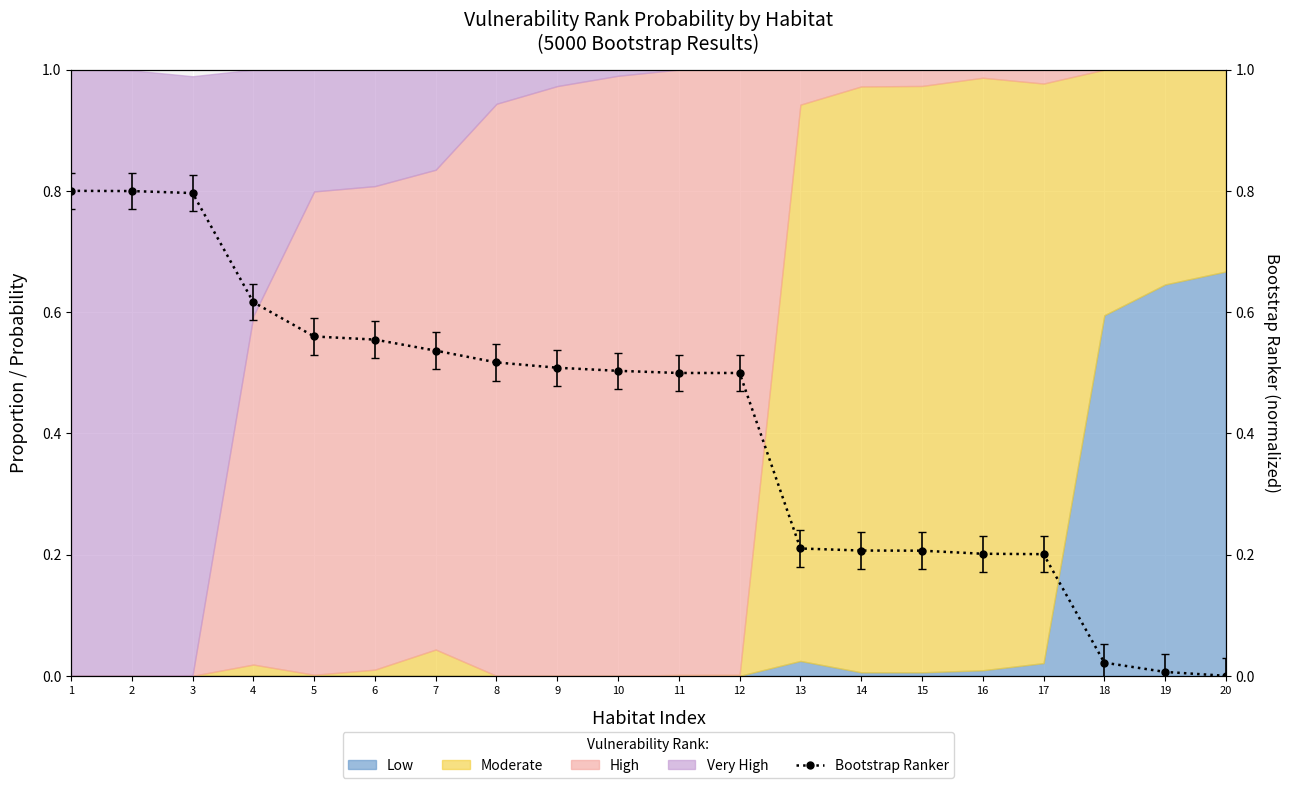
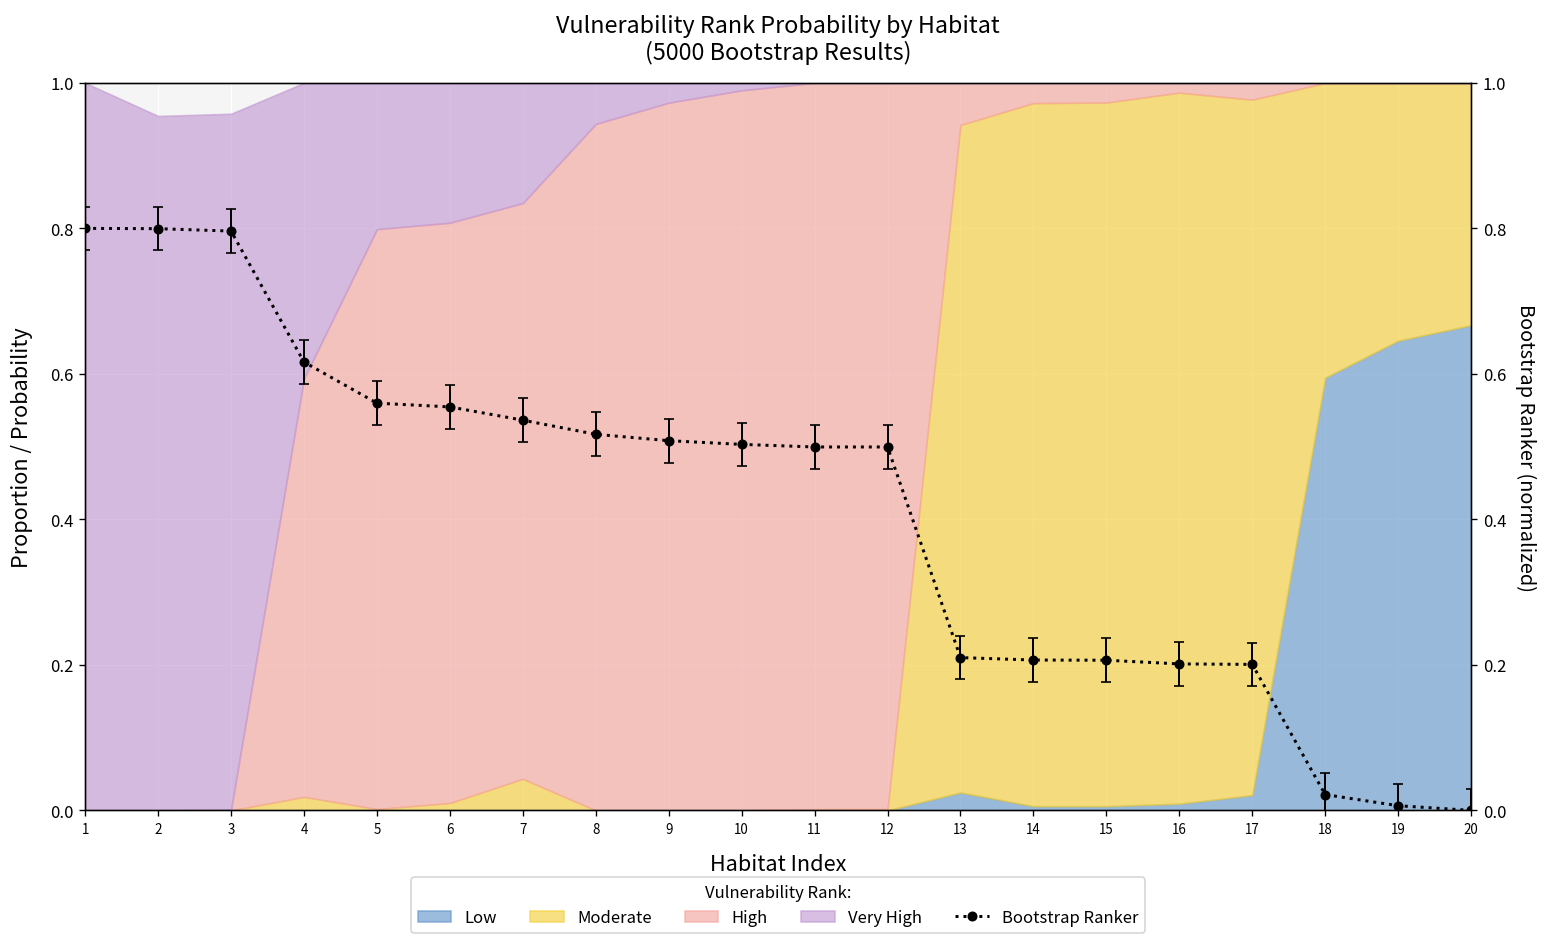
Very High, 2: 1.00 -> 0.95
Very High, 3: 0.99 -> 0.96
